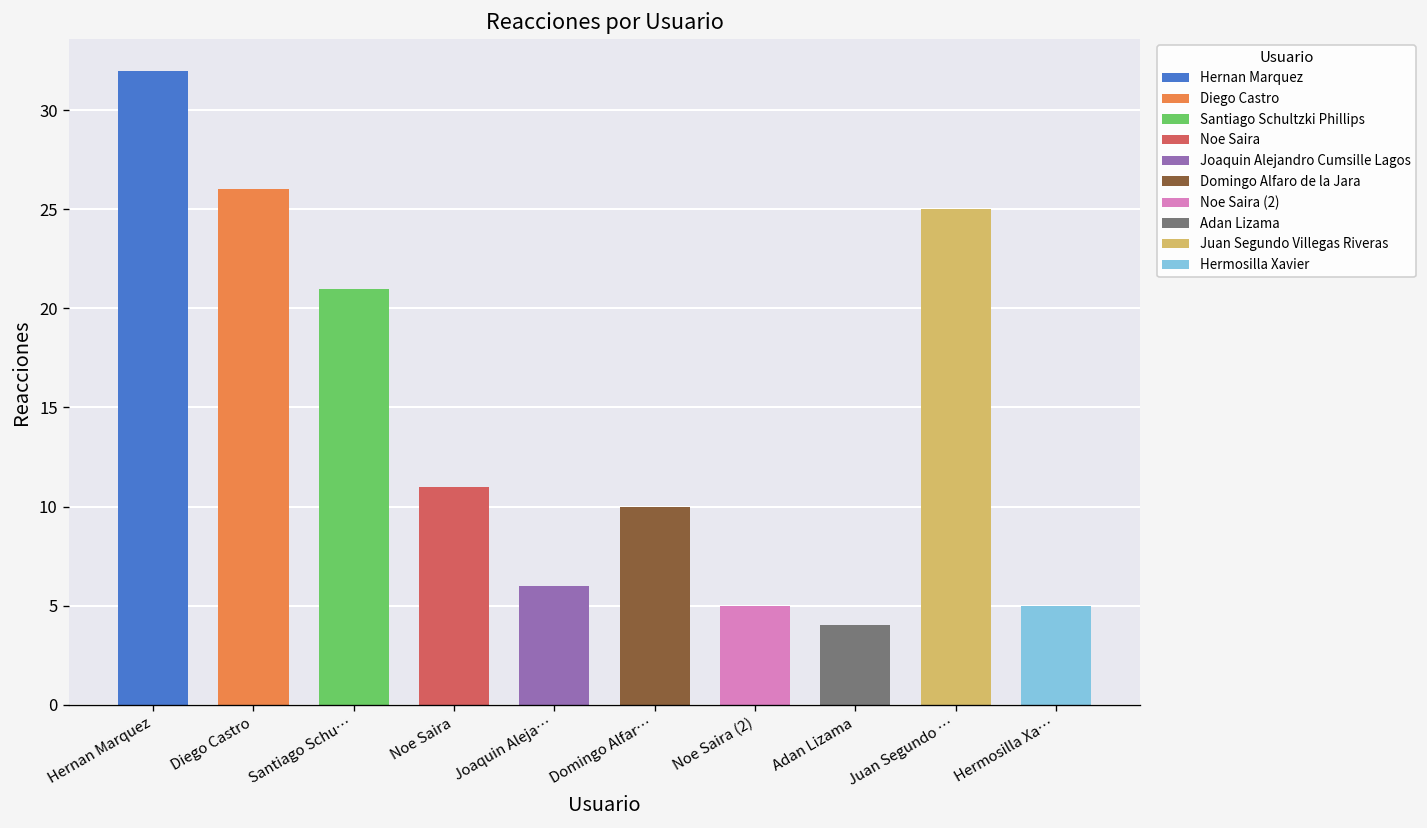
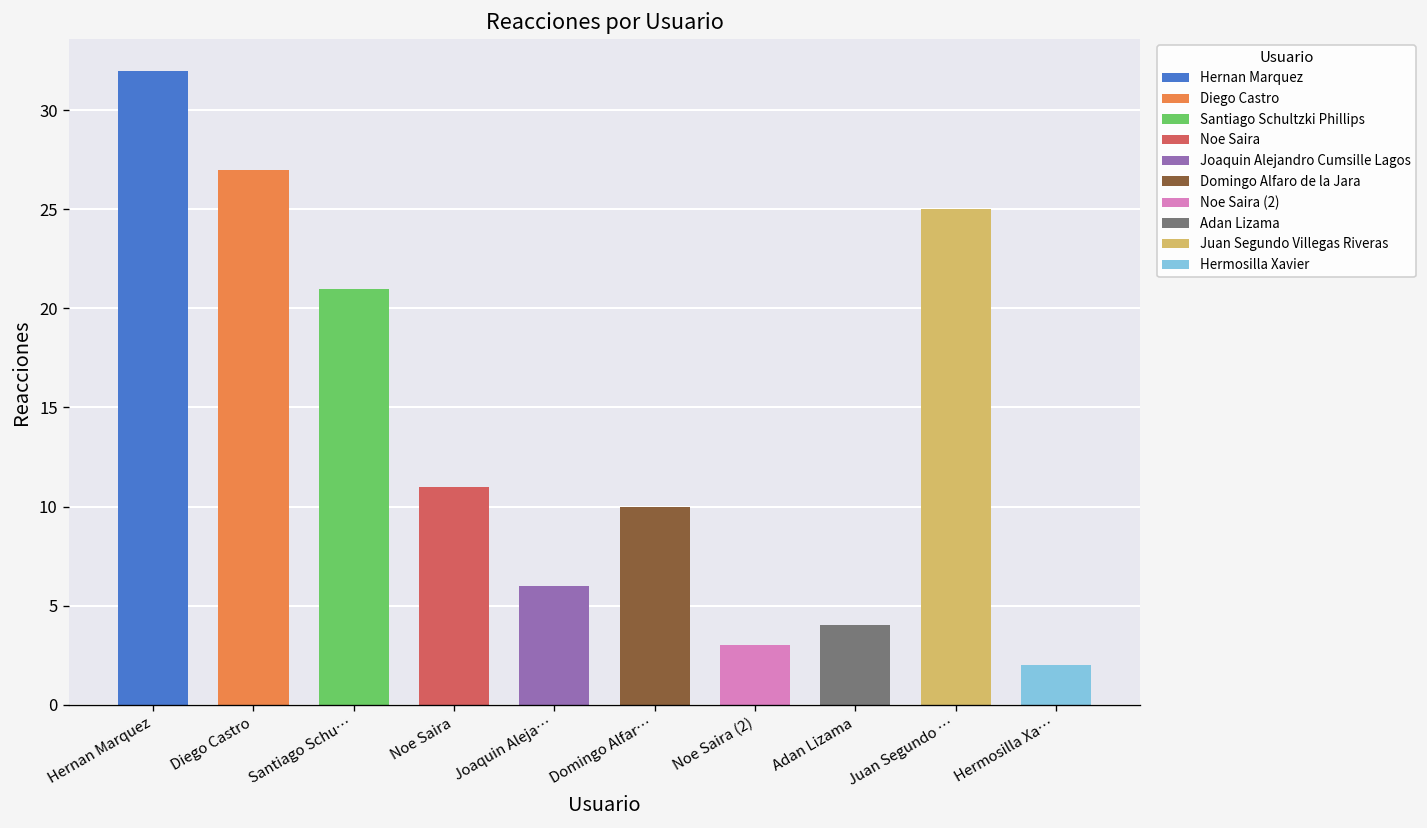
Diego Castro: 26 -> 27
Noe Saira (2): 5 -> 3
Hermosilla Xa…: 5 -> 2
